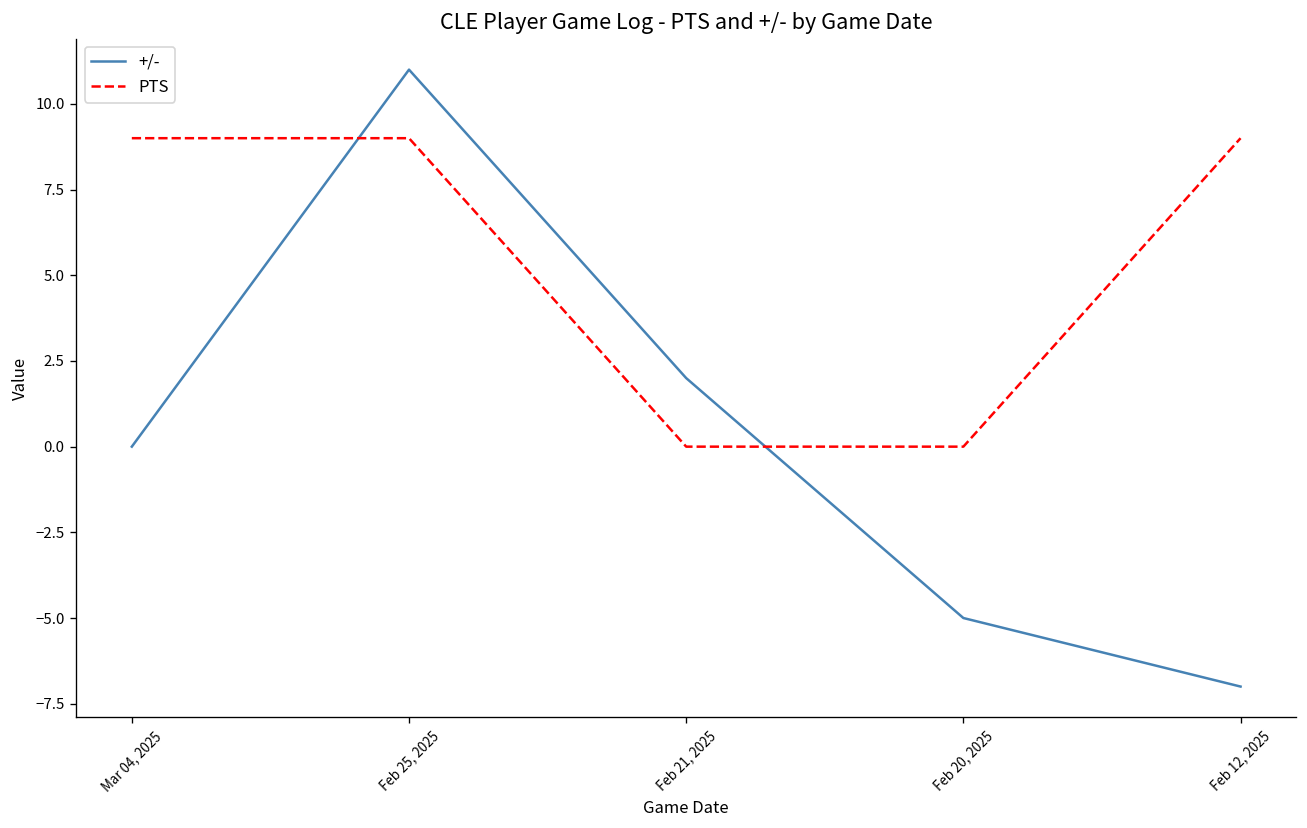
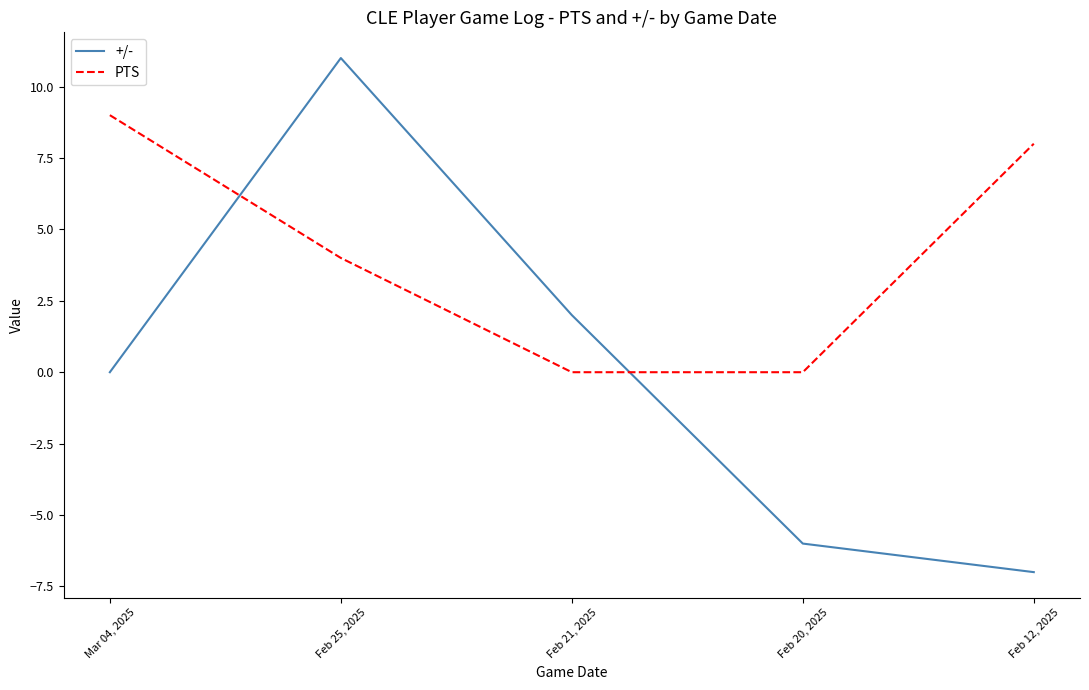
PTS, Feb 25, 2025: 9 -> 4
+/-, Feb 20, 2025: -5 -> -6
PTS, Feb 12, 2025: 9 -> 8
